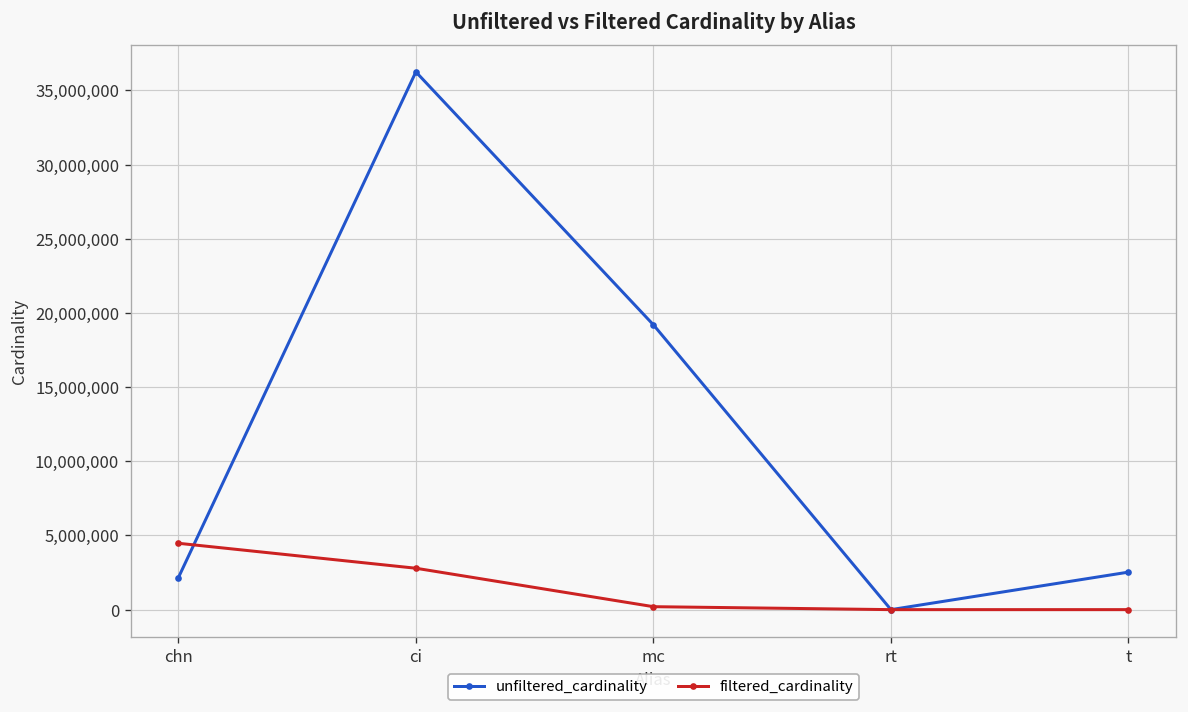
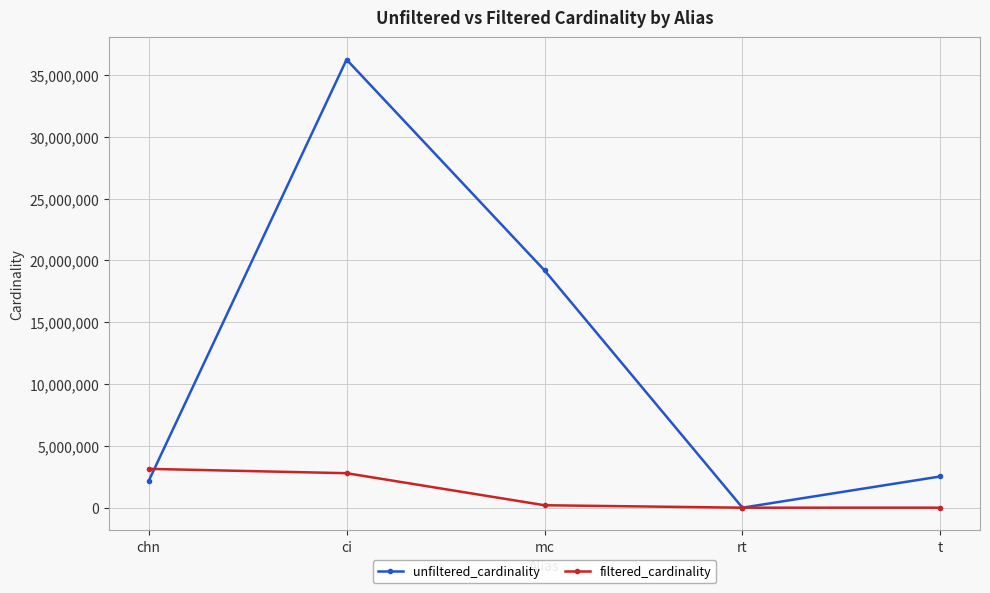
filtered_cardinality, chn: 4,500,000 -> 3,100,000
